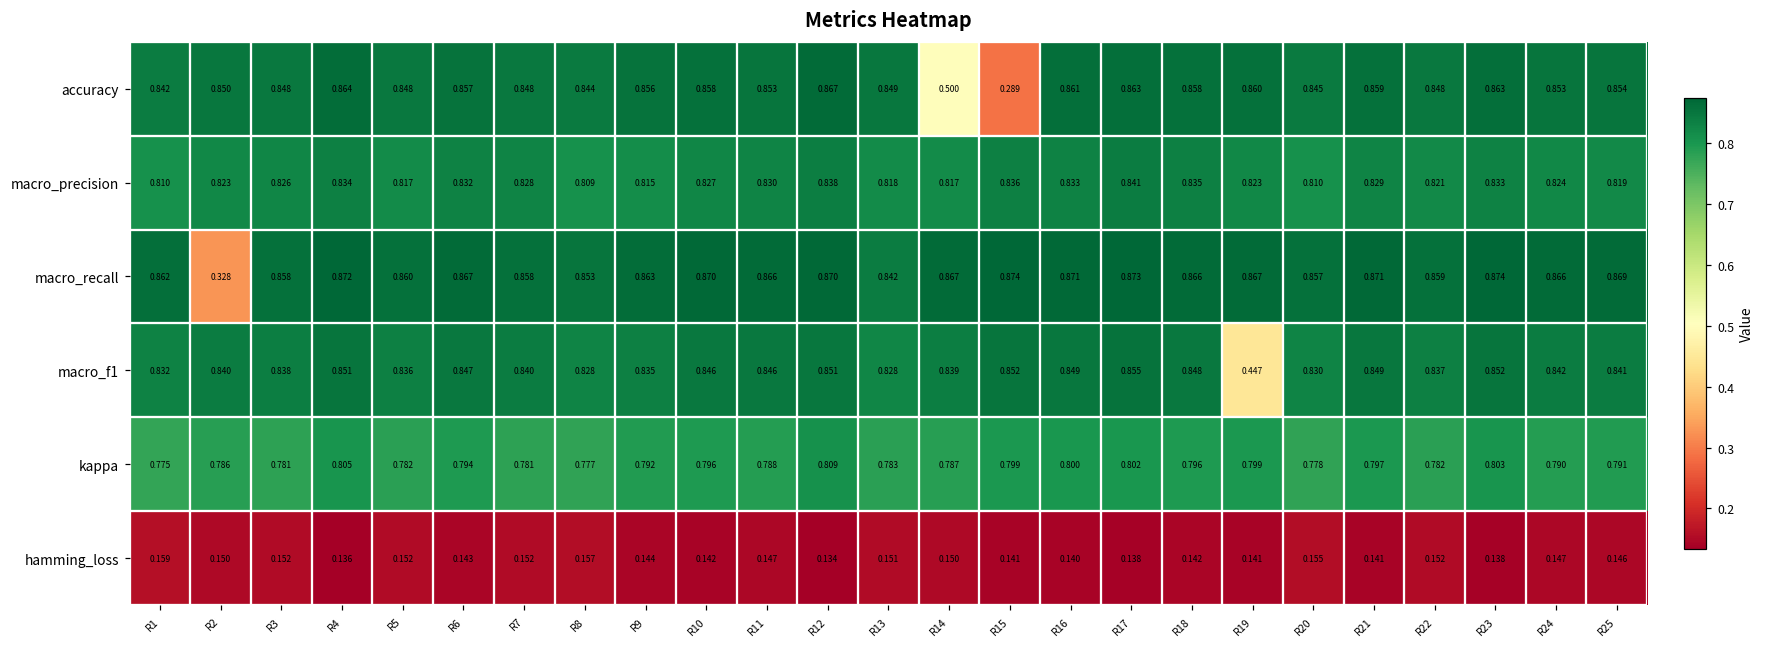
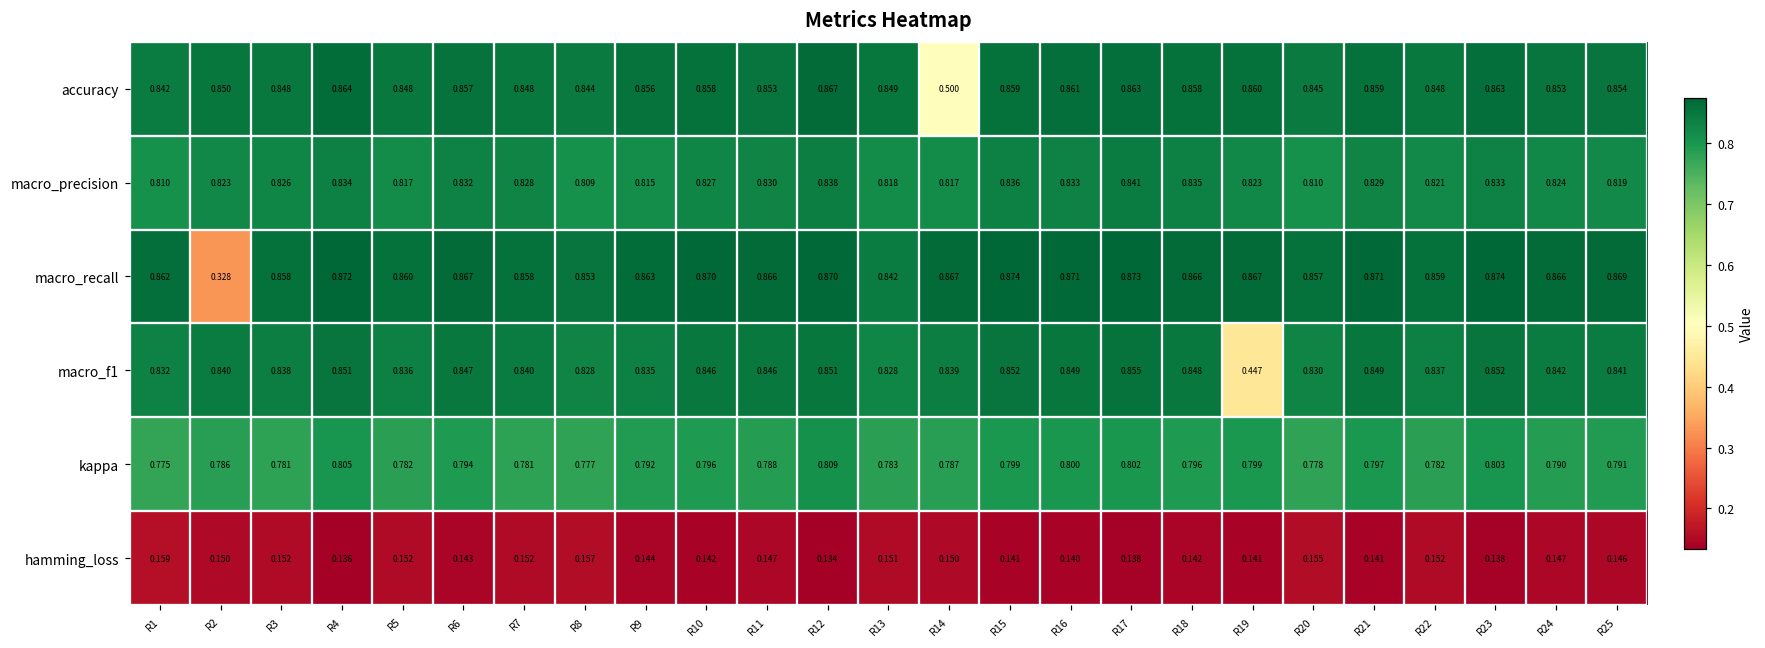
accuracy, R15: 0.289 -> 0.859
